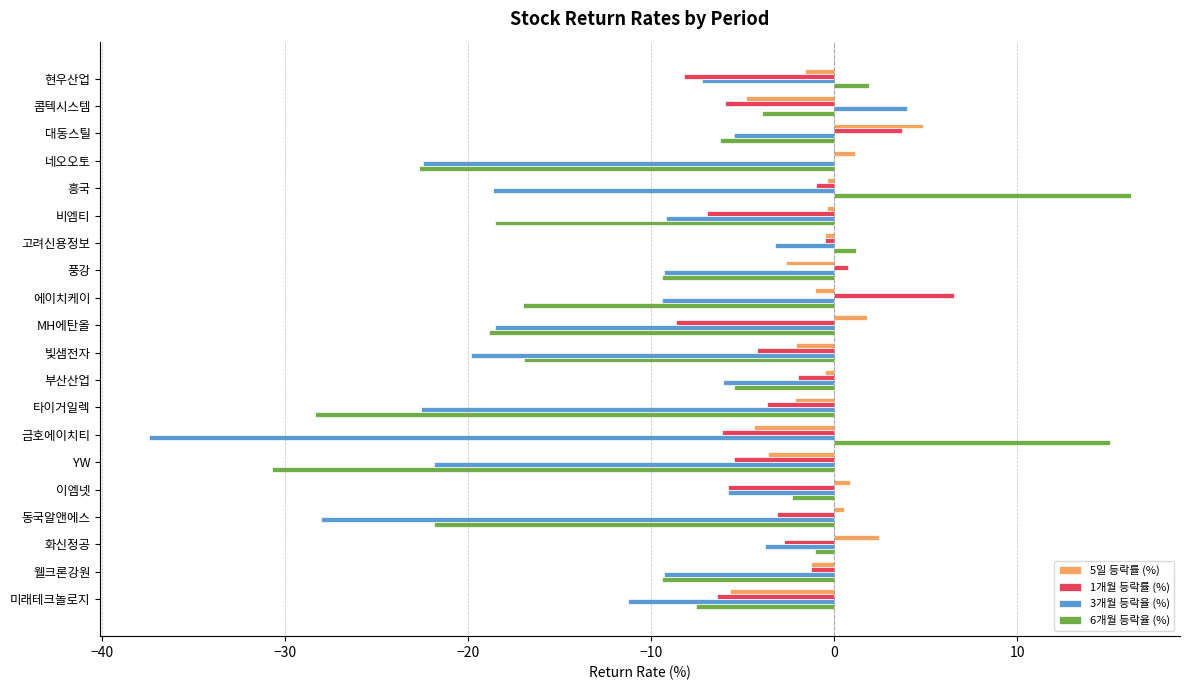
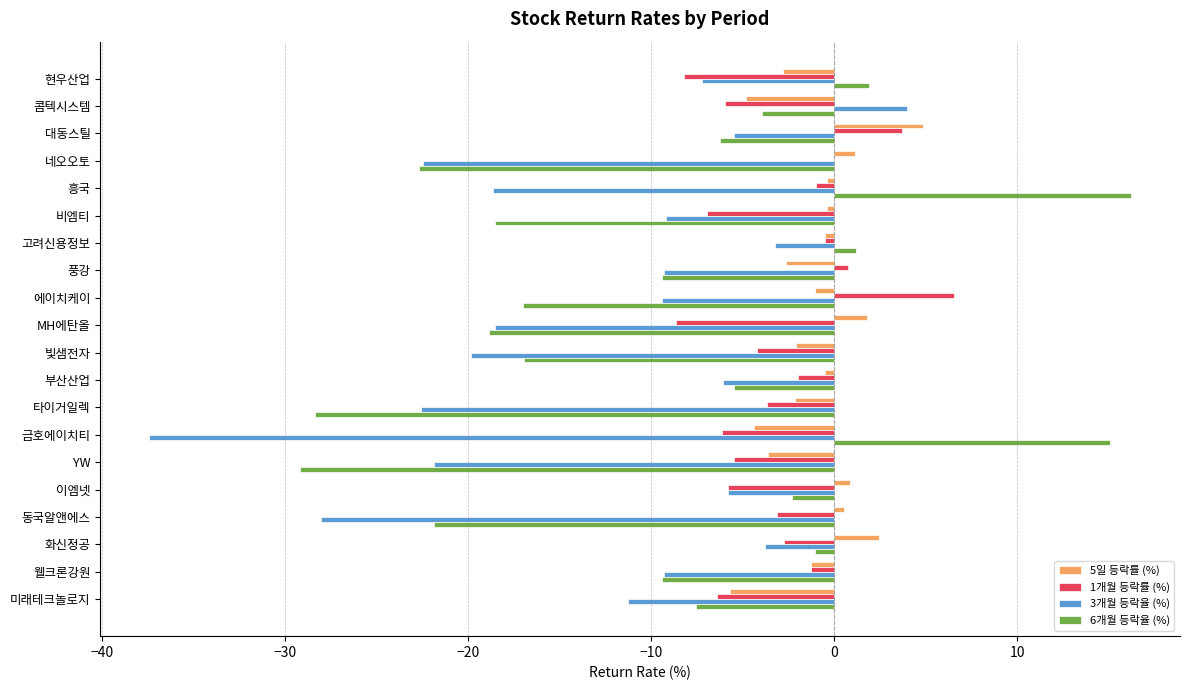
5일 등락률 (%), 현우산업: -1.6 -> -2.8
6개월 등락율 (%), YW: -30.7 -> -29.2
